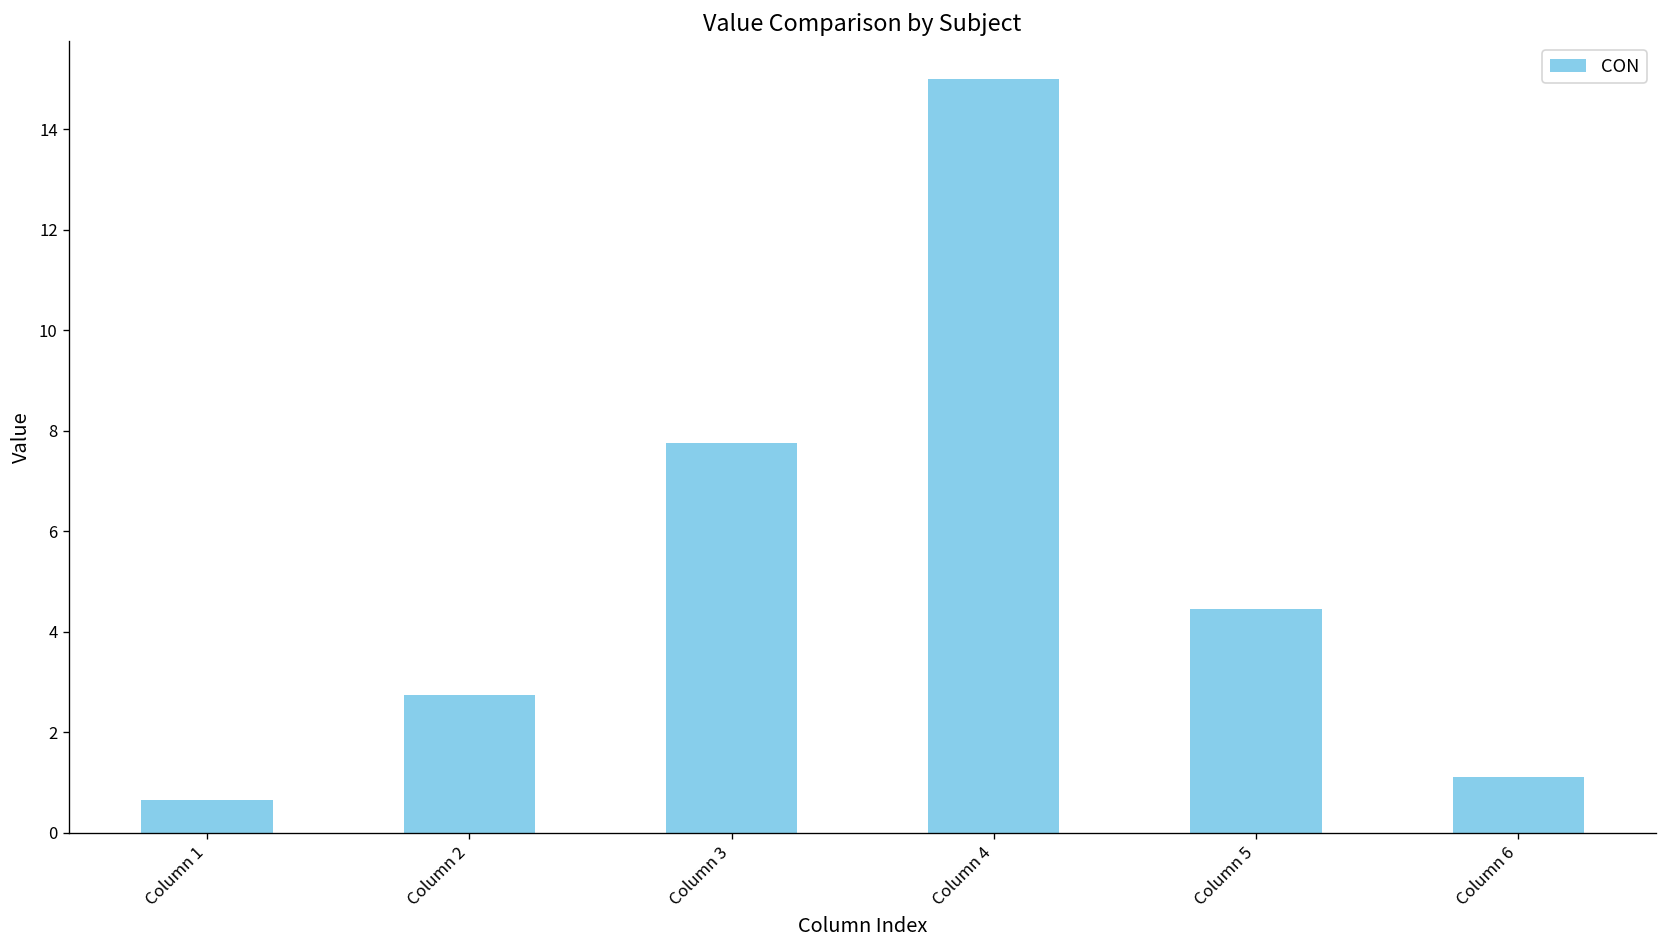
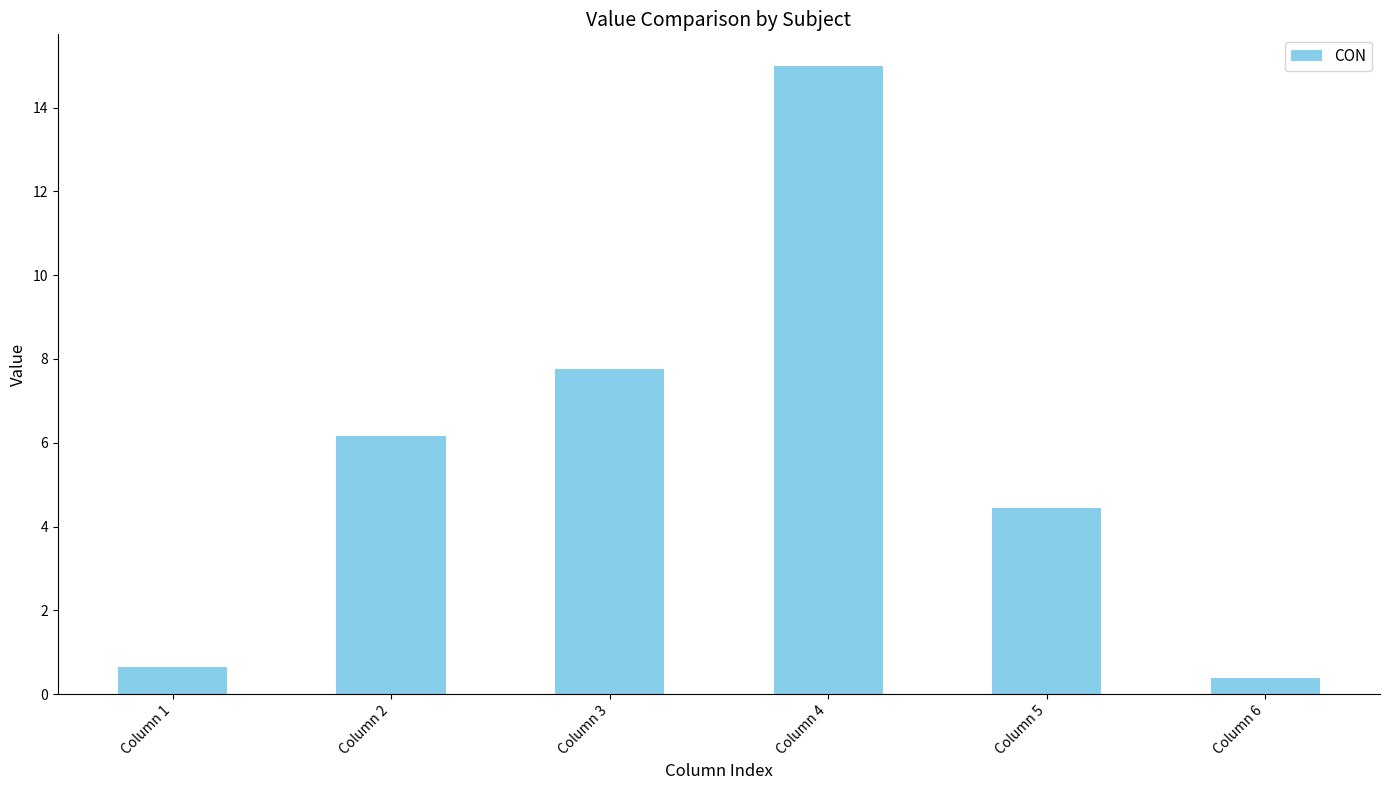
Column 2: 2.7 -> 6.2
Column 6: 1.1 -> 0.4
